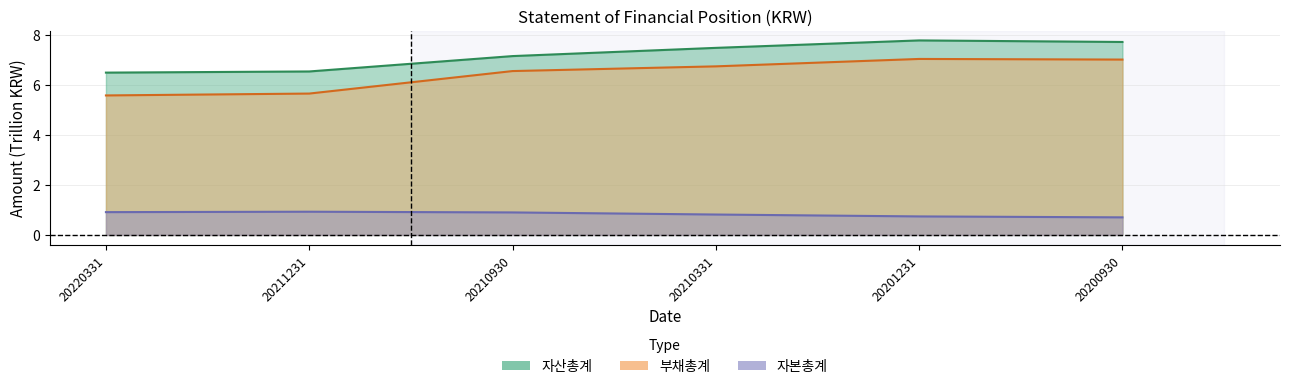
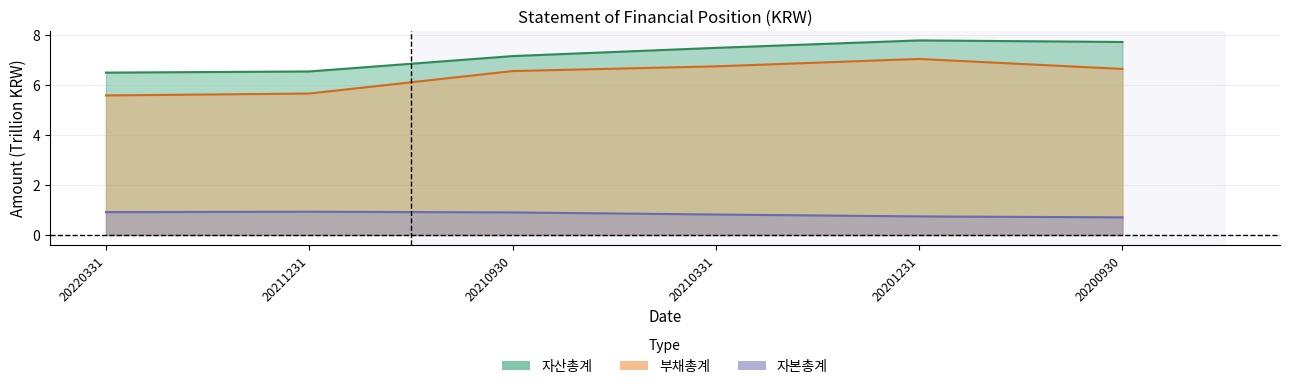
부채총계, 20200930: 7.0 -> 6.6
